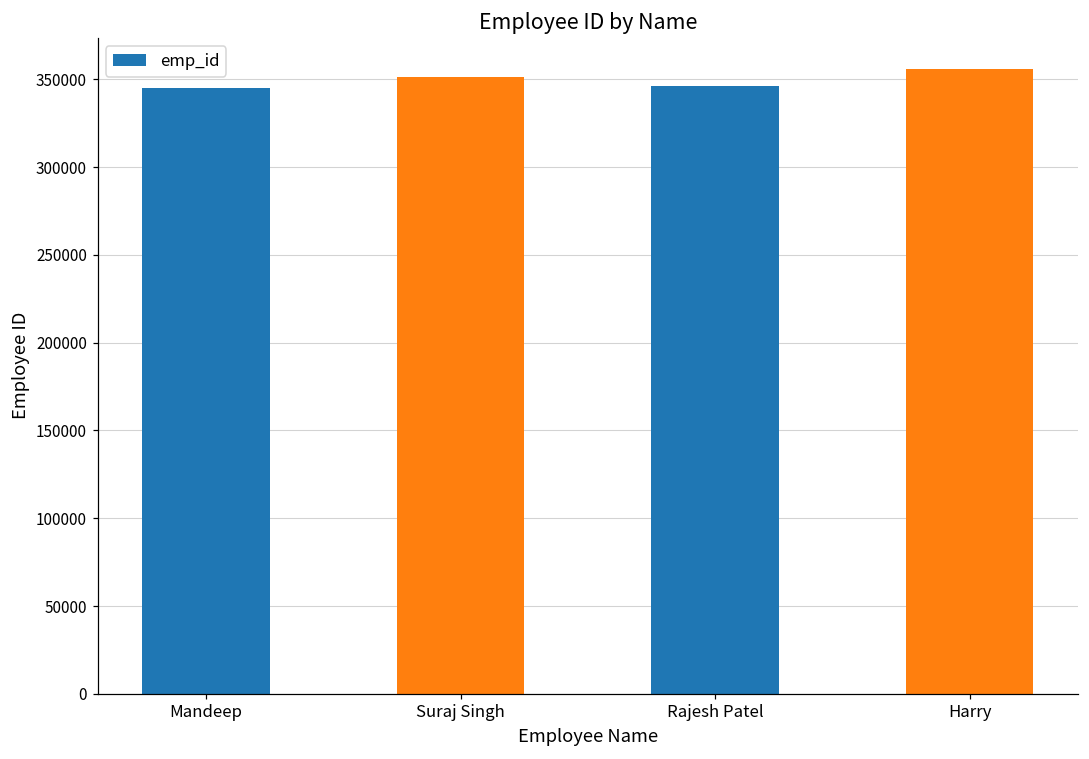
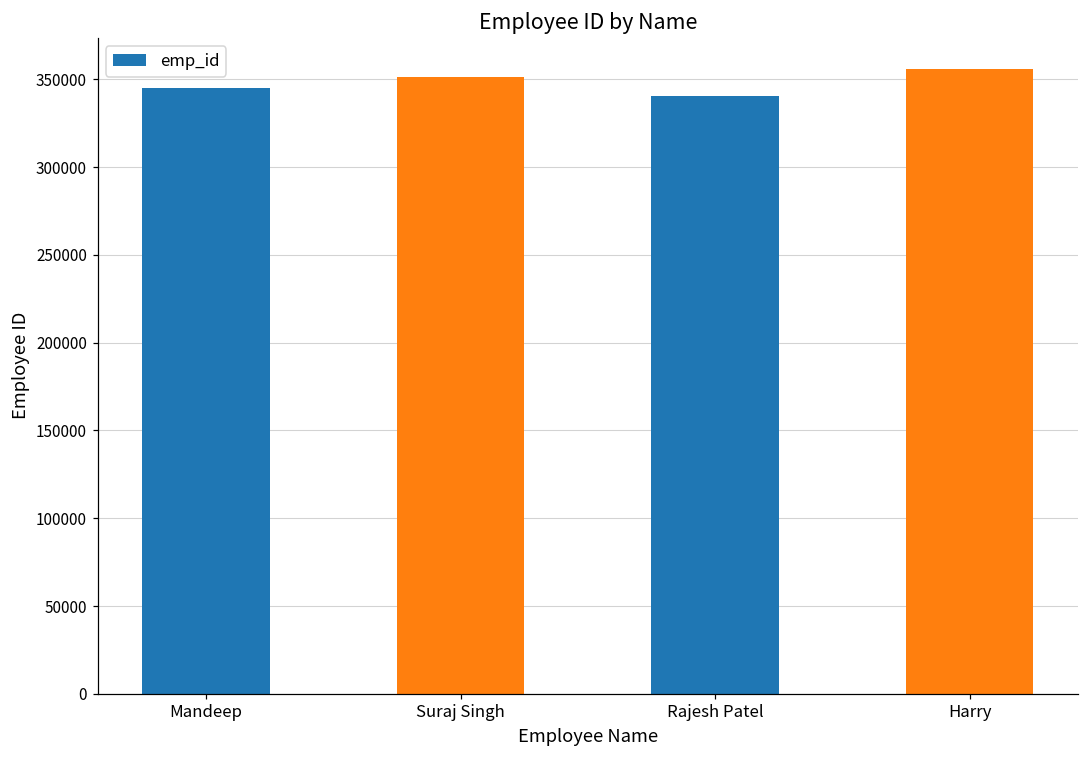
Rajesh Patel: 346000 -> 341000
